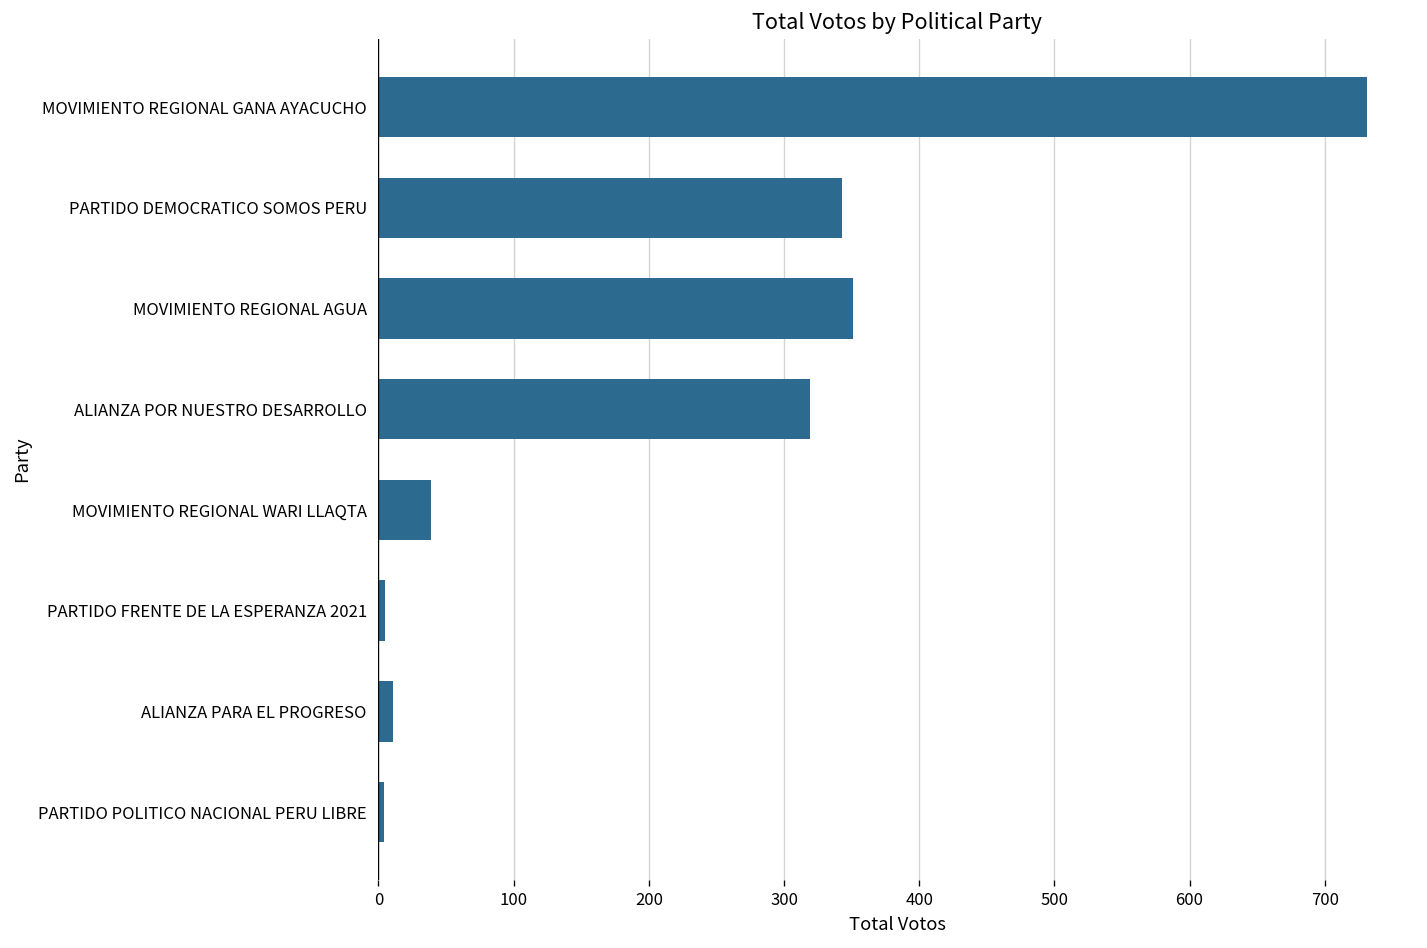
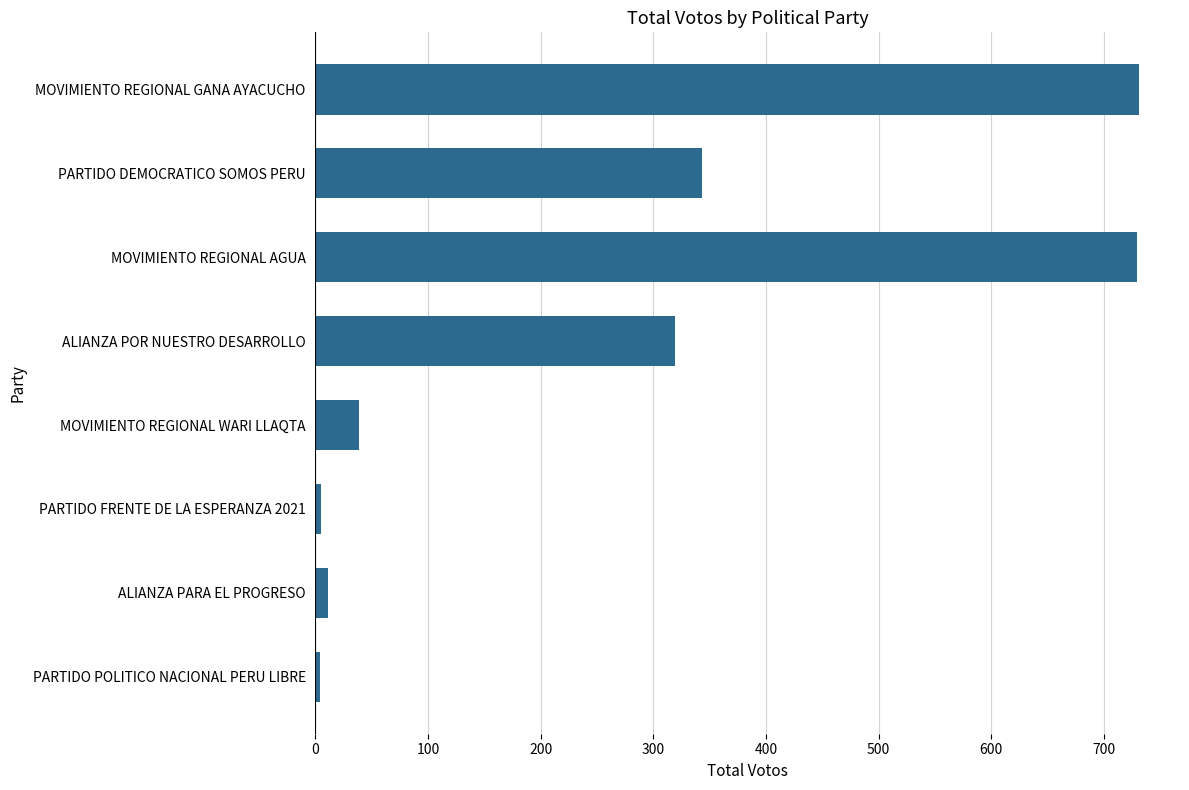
MOVIMIENTO REGIONAL AGUA: 351 -> 729
